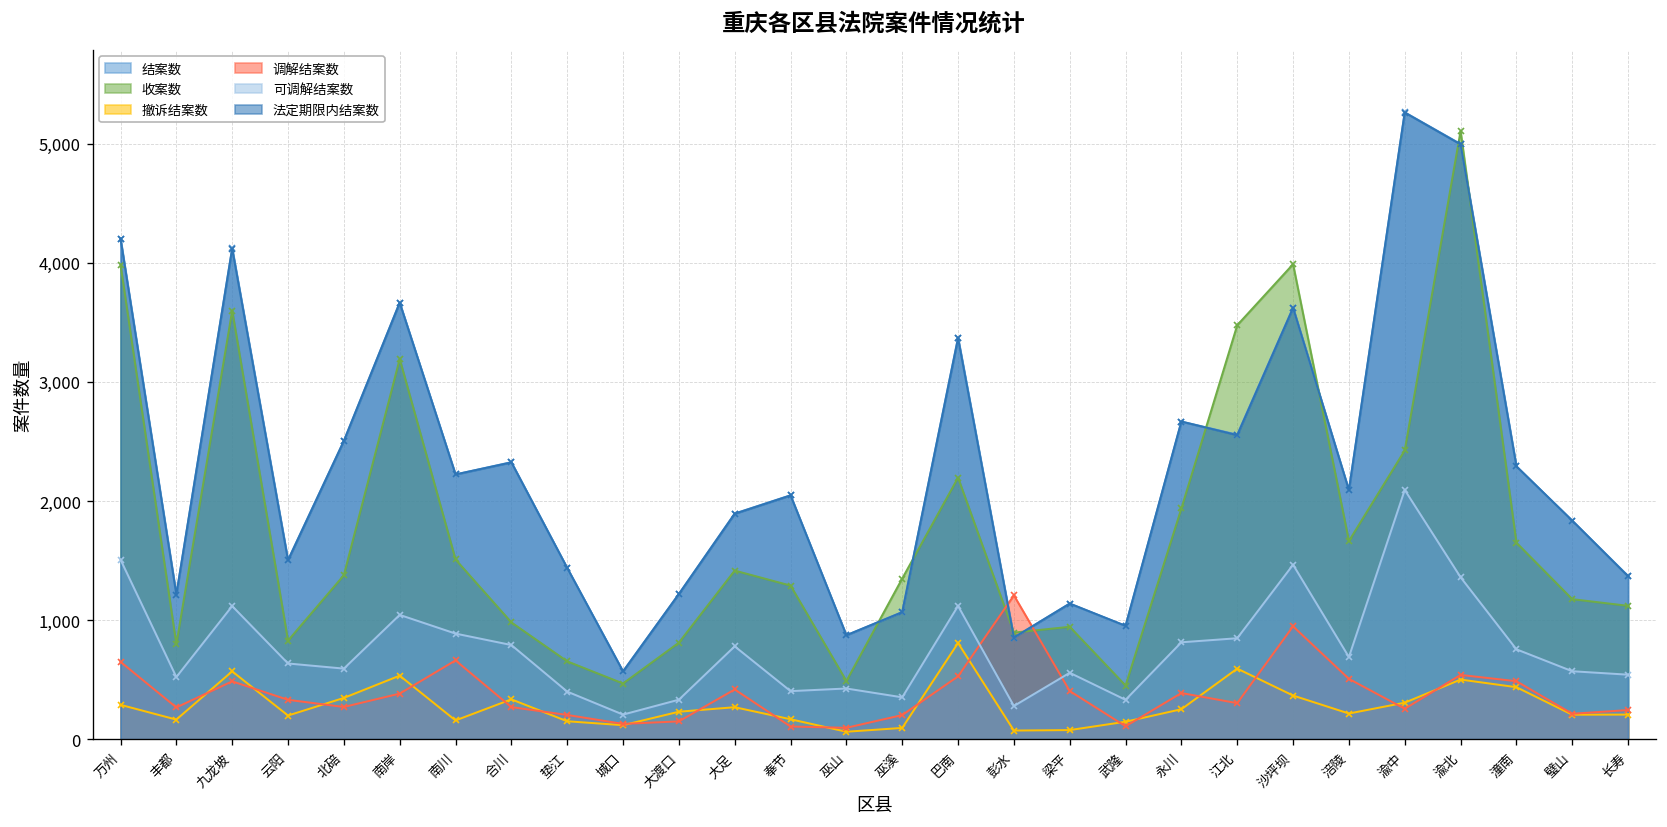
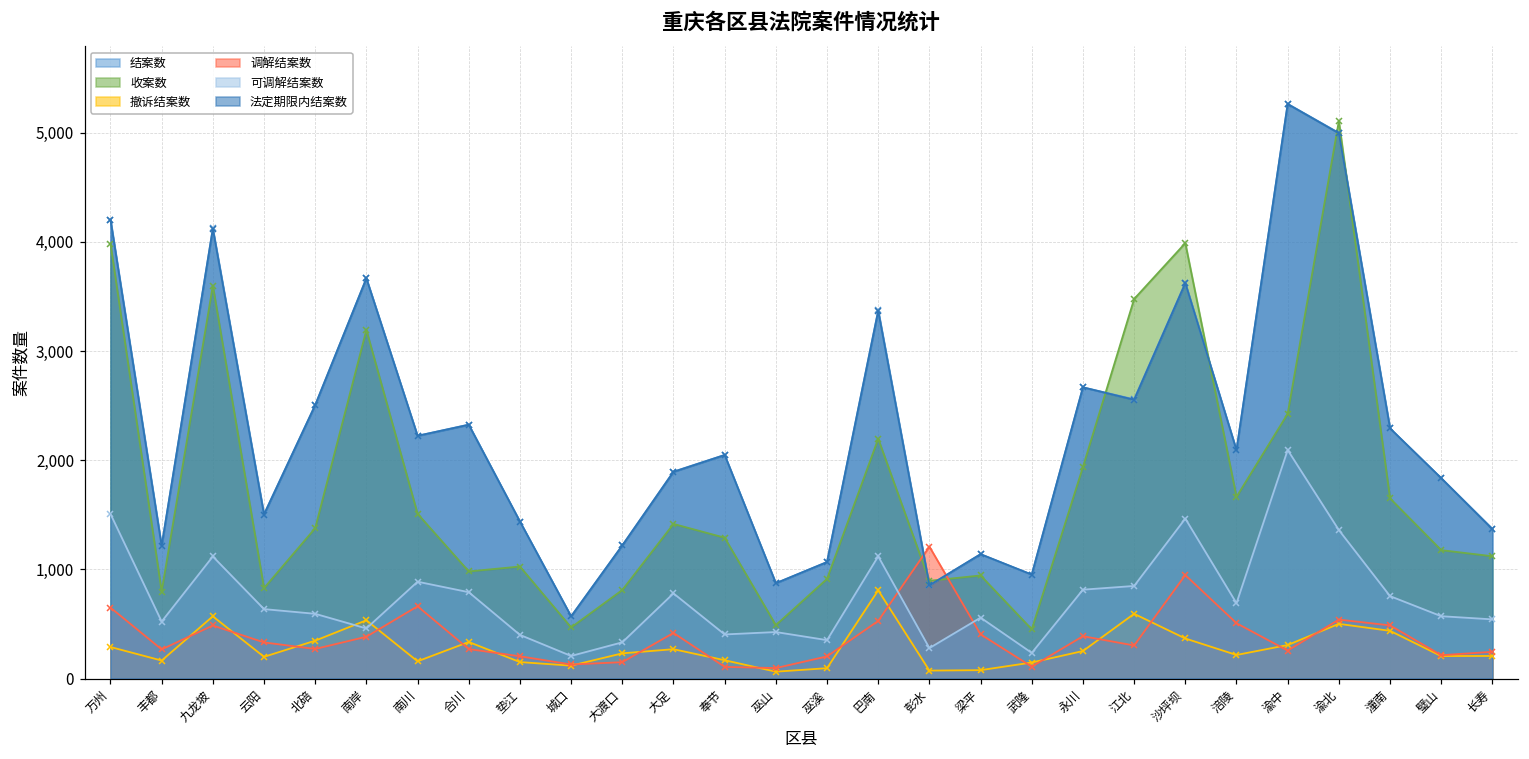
可调解结案数, 南岸: 1,000 -> 500
收案数, 垫江: 700 -> 1,000
收案数, 巫溪: 1,300 -> 900
可调解结案数, 武隆: 300 -> 200
